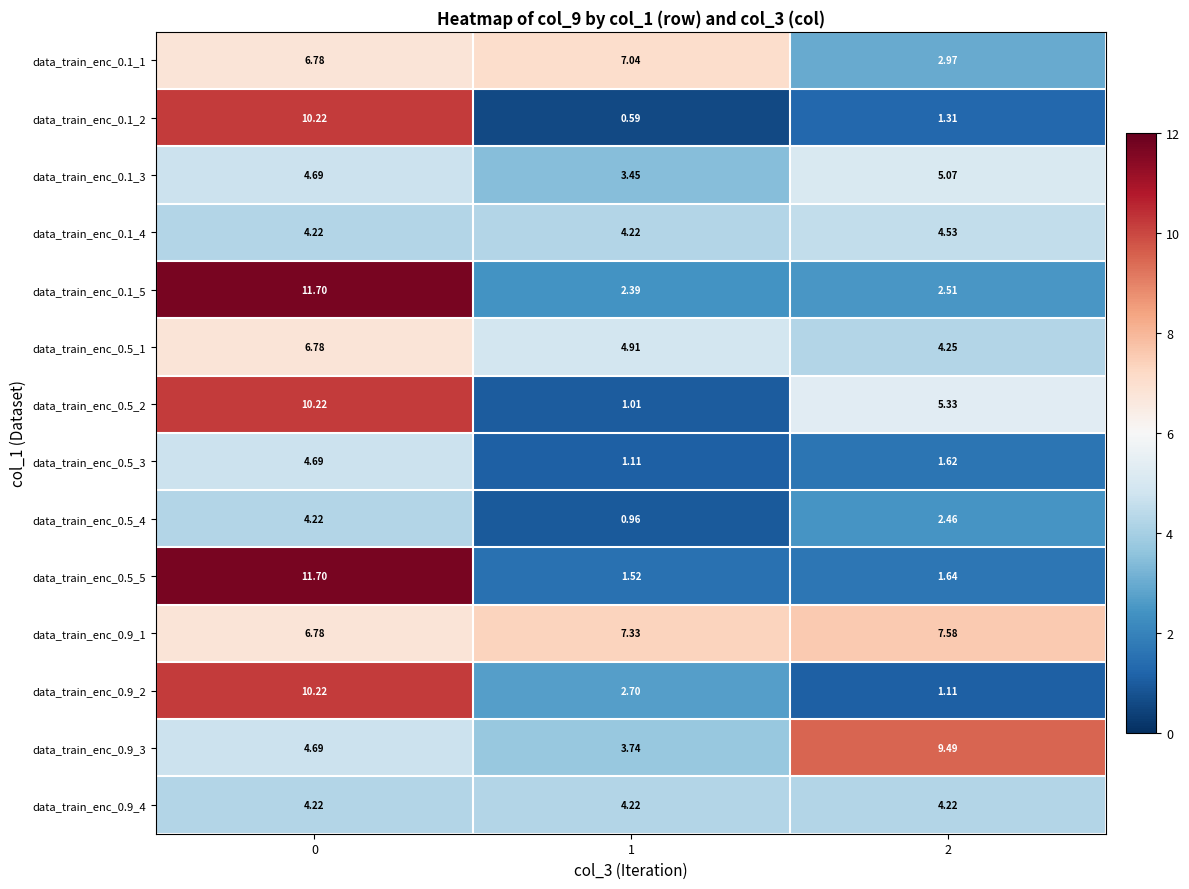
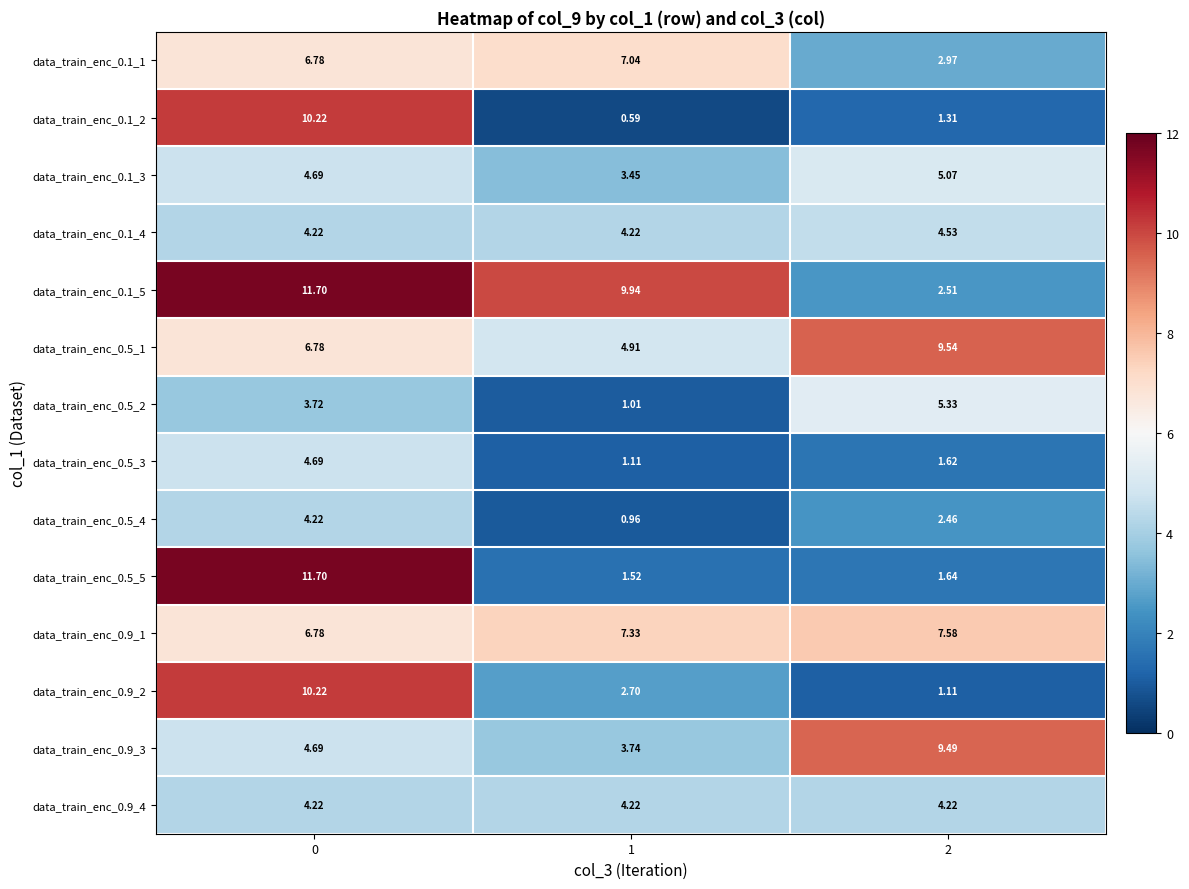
data_train_enc_0.1_5, 1: 2.39 -> 9.94
data_train_enc_0.5_1, 2: 4.25 -> 9.54
data_train_enc_0.5_2, 0: 10.22 -> 3.72
